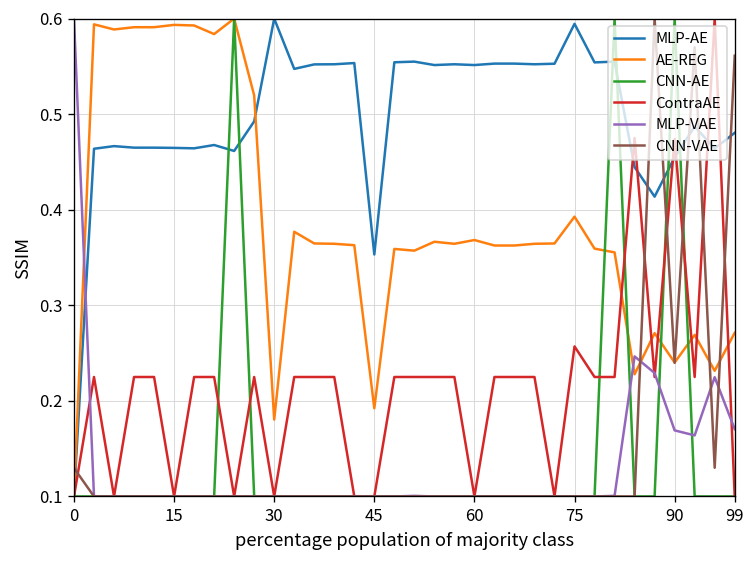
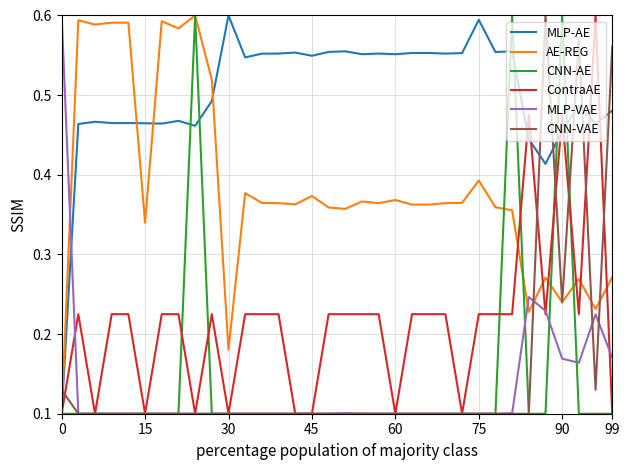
AE-REG, 15: 0.59 -> 0.34
MLP-AE, 45: 0.35 -> 0.55
AE-REG, 45: 0.19 -> 0.37
ContraAE, 75: 0.26 -> 0.23
